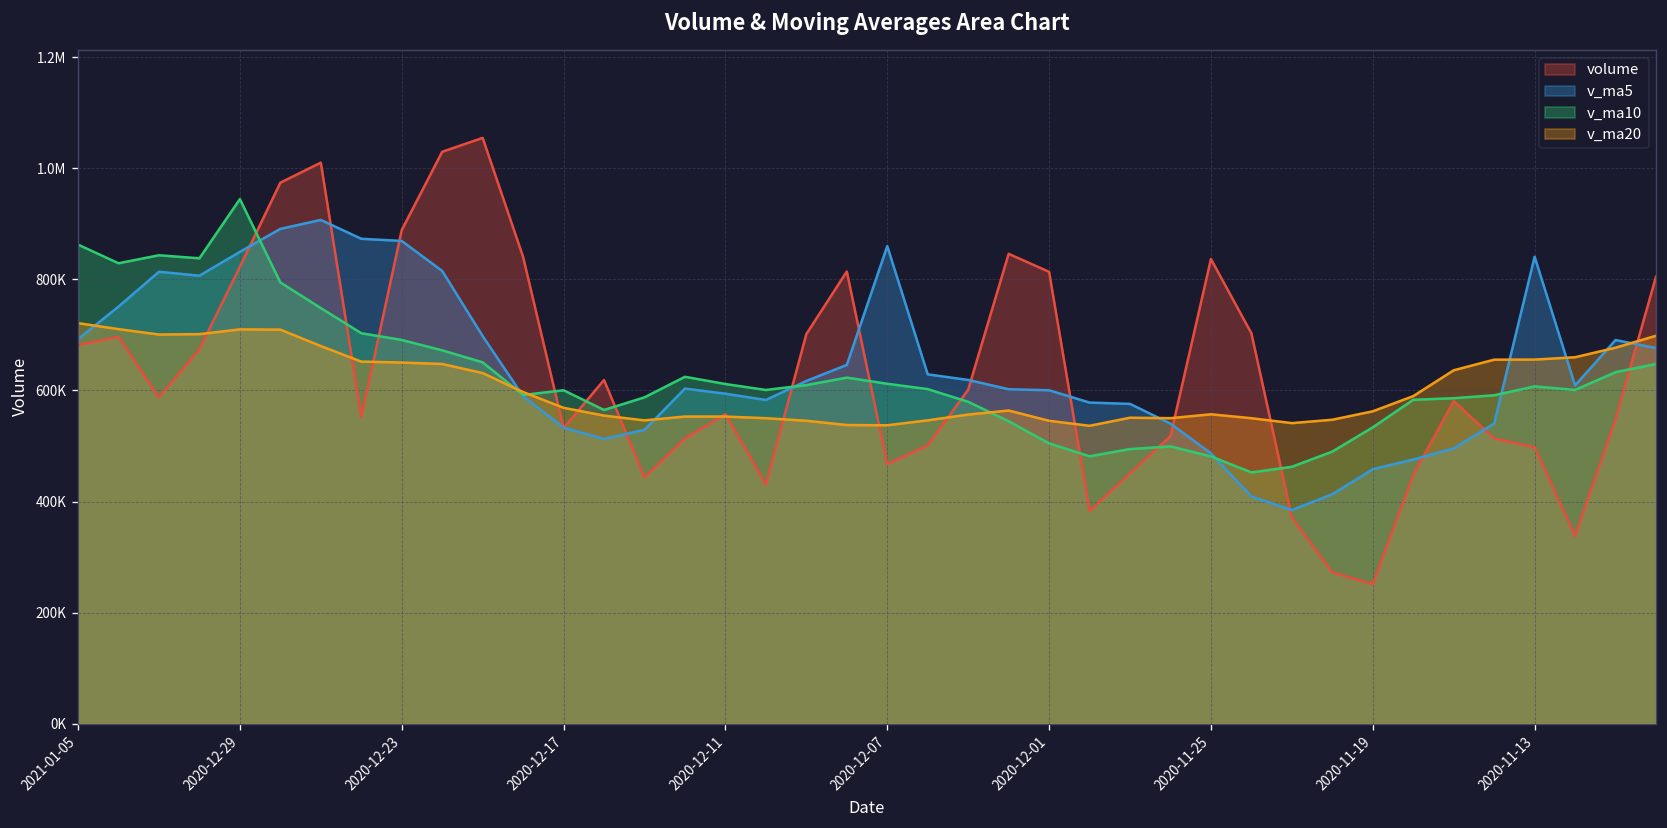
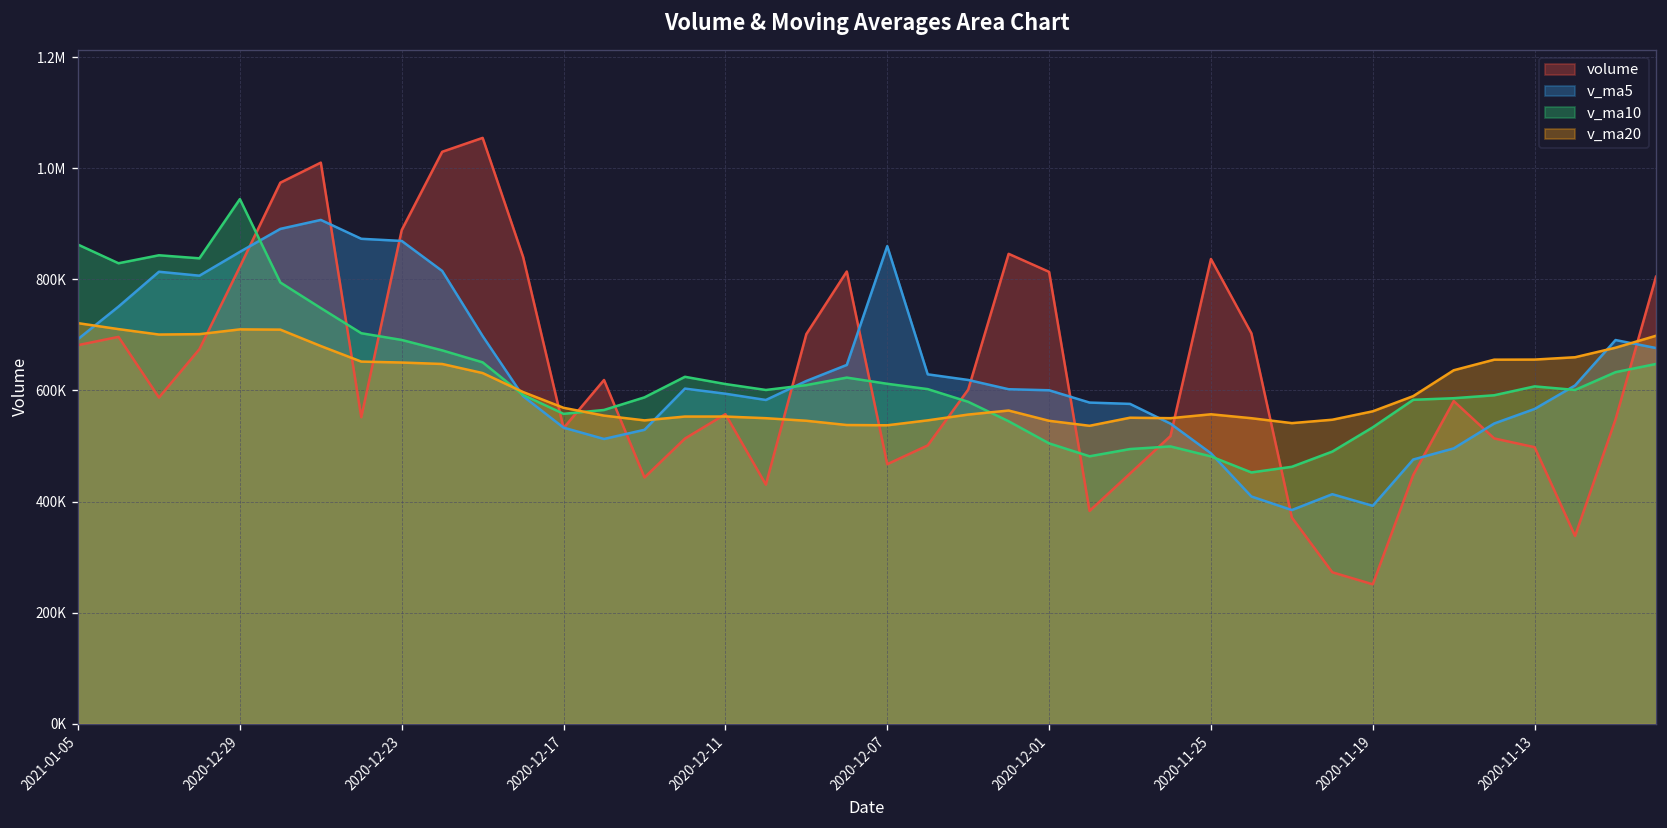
v_ma10, 2020-12-17: 600000 -> 560000
v_ma5, 2020-11-19: 460000 -> 390000
v_ma5, 2020-11-13: 840000 -> 570000
